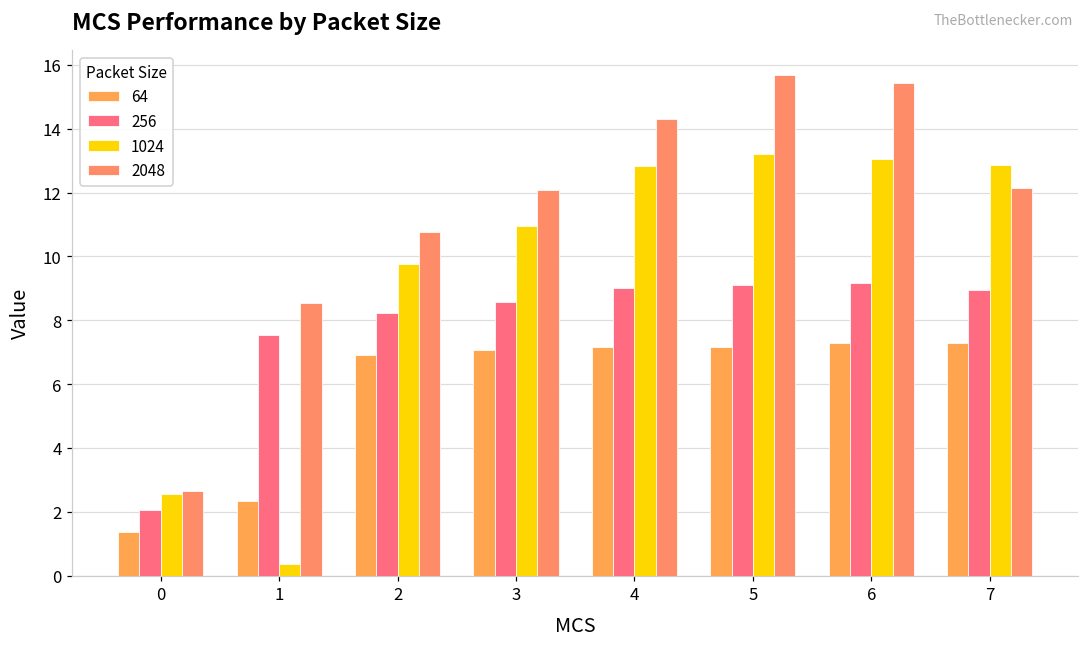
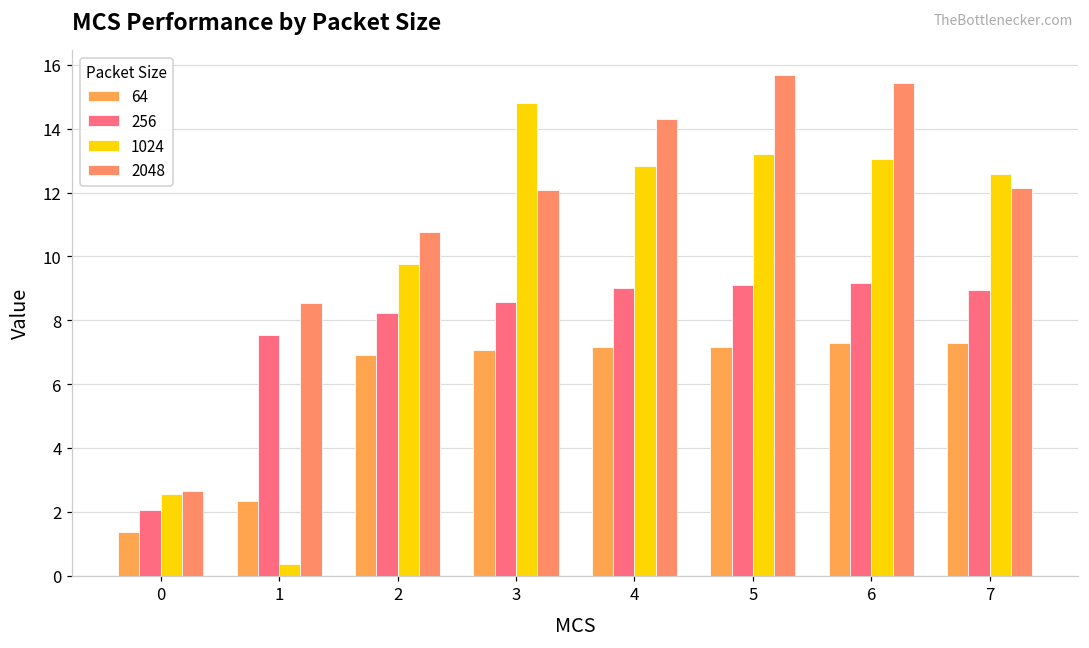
1024, 3: 11.0 -> 14.8
1024, 7: 12.9 -> 12.6
